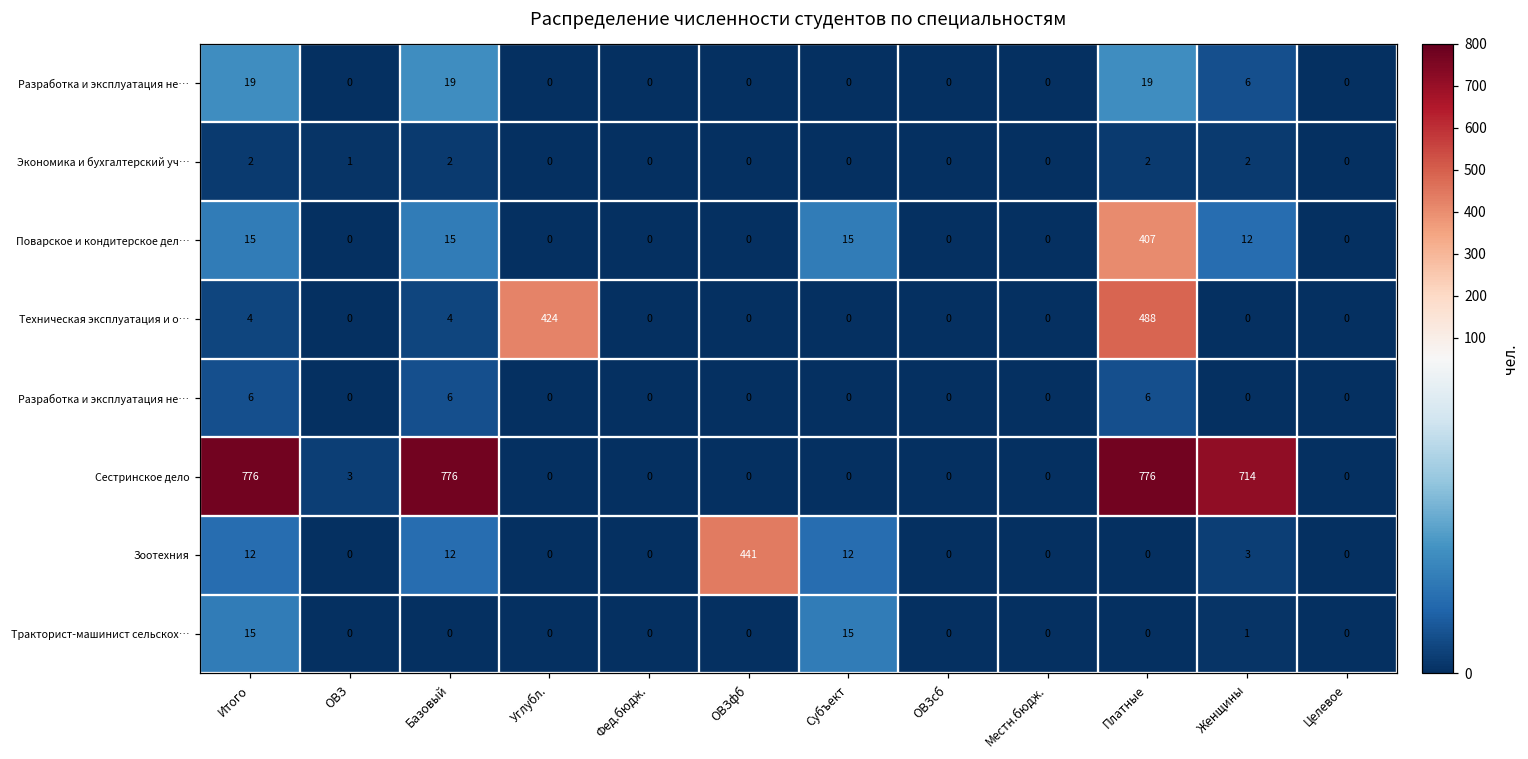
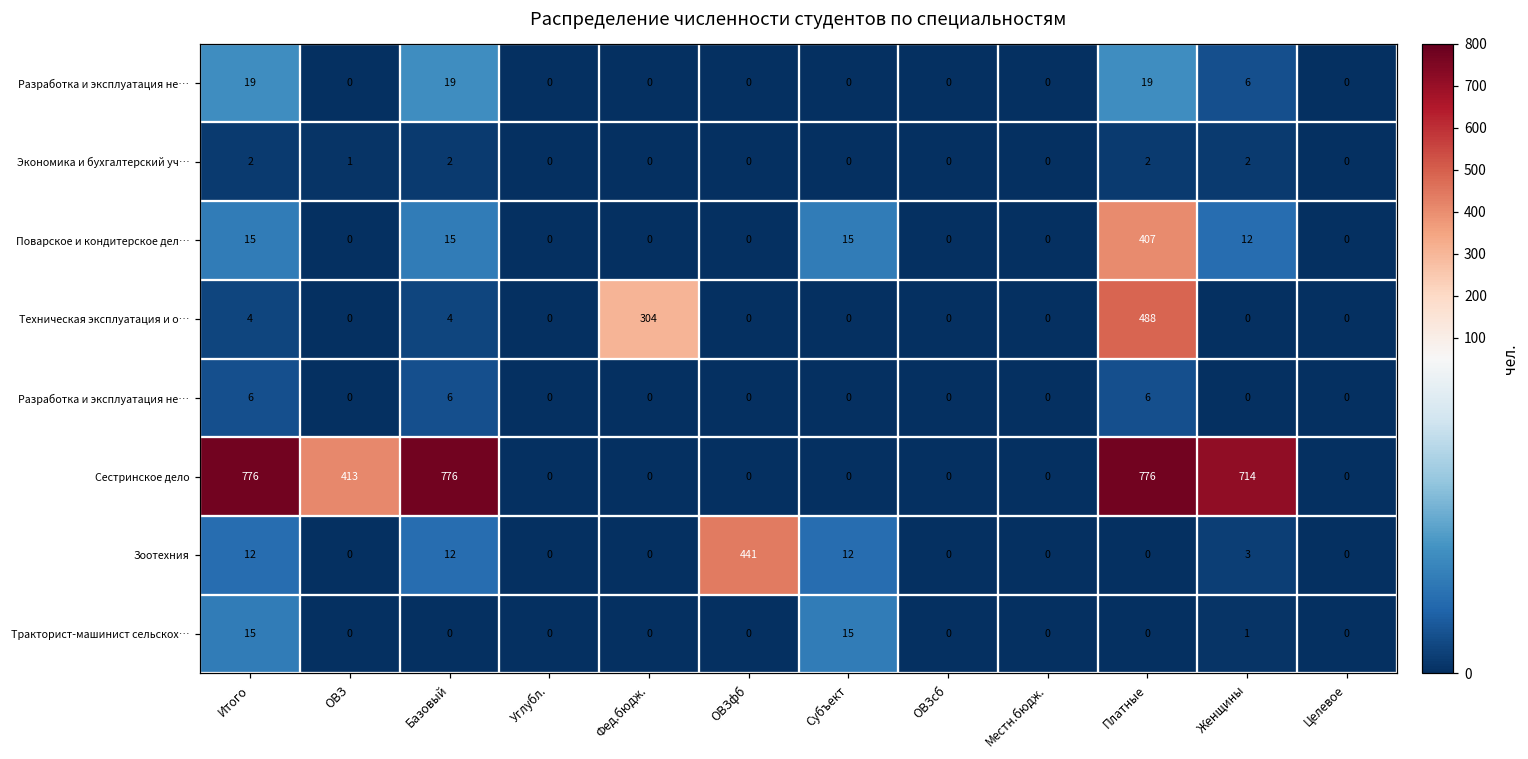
Техническая эксплуатация и о…, Углубл.: 424 -> 0
Техническая эксплуатация и о…, Фед.бюдж.: 0 -> 304
Сестринское дело, ОВЗ: 3 -> 413
